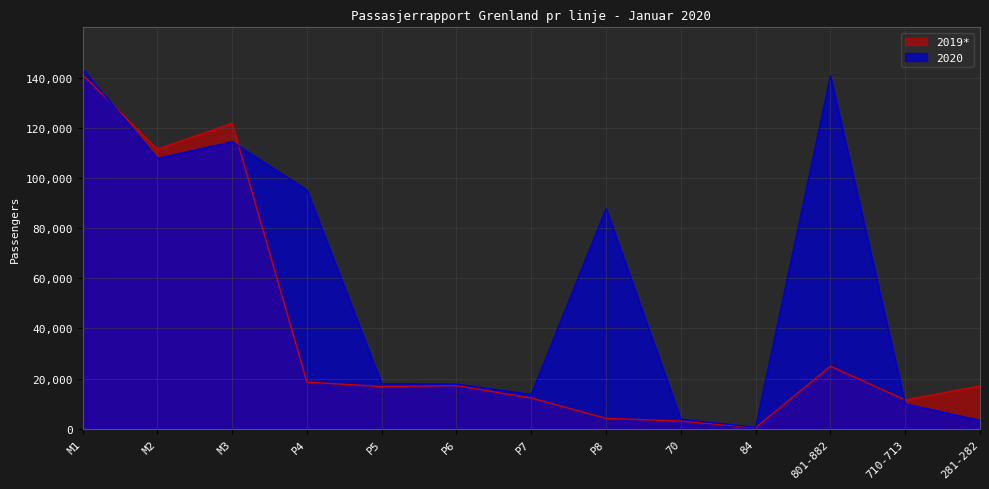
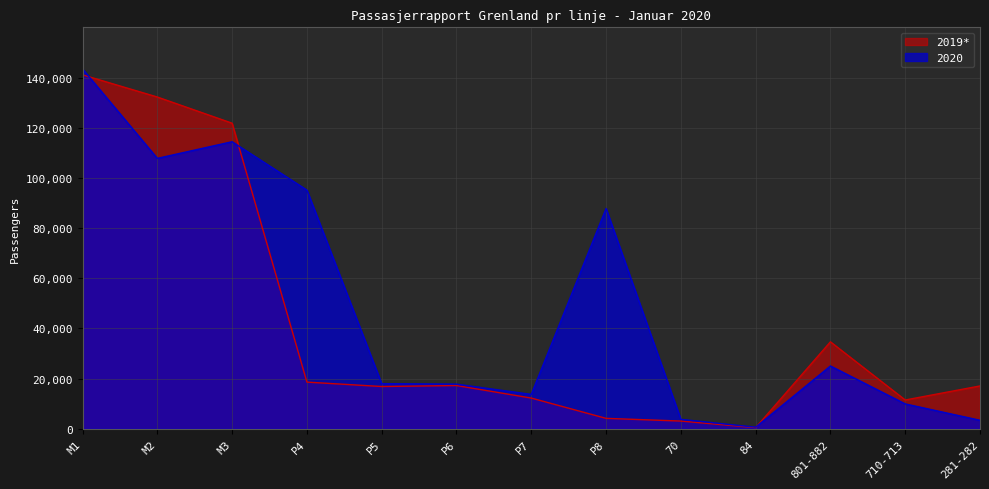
2019*, M2: 111,000 -> 132,000
2019*, 801-882: 25,000 -> 35,000
2020, 801-882: 141,000 -> 25,000
